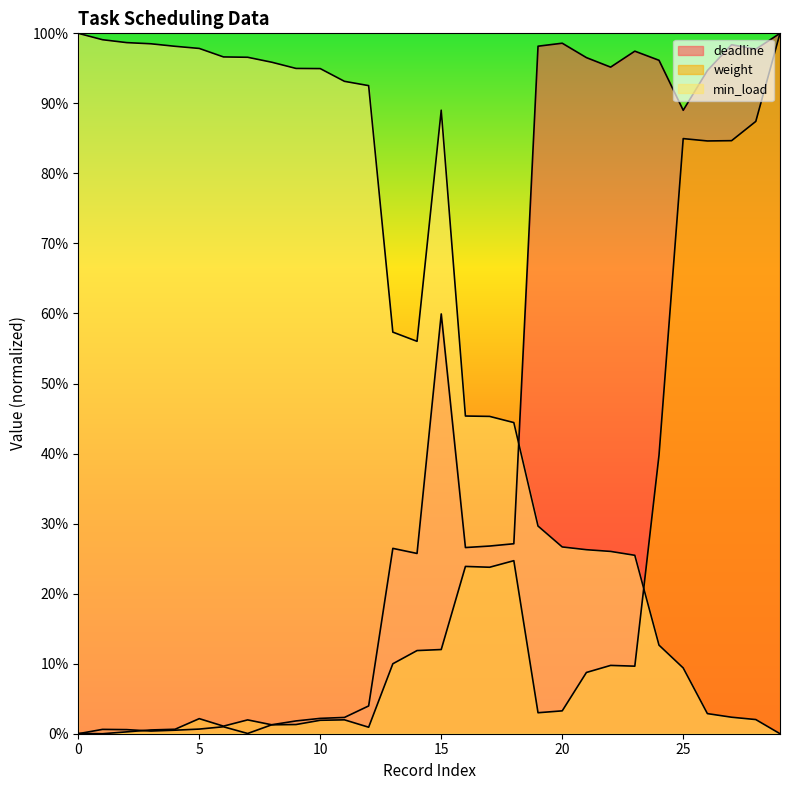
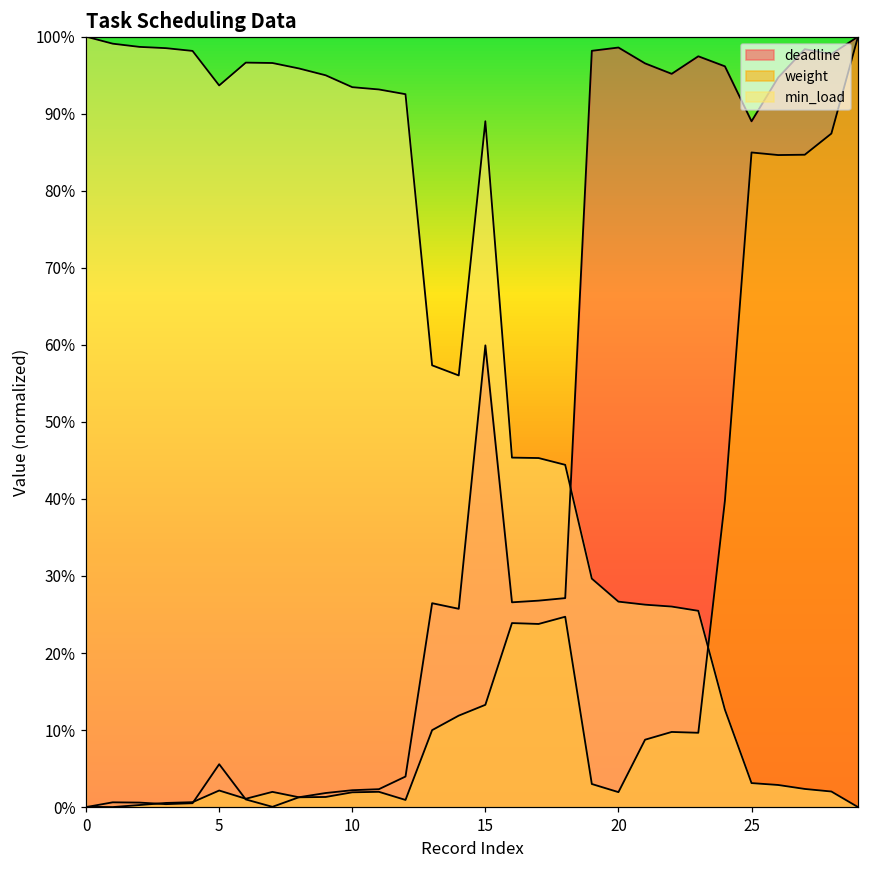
deadline, 5: 1% -> 6%
min_load, 5: 98% -> 94%
min_load, 10: 95% -> 93%
weight, 15: 12% -> 13%
weight, 20: 3% -> 2%
min_load, 25: 9% -> 3%
